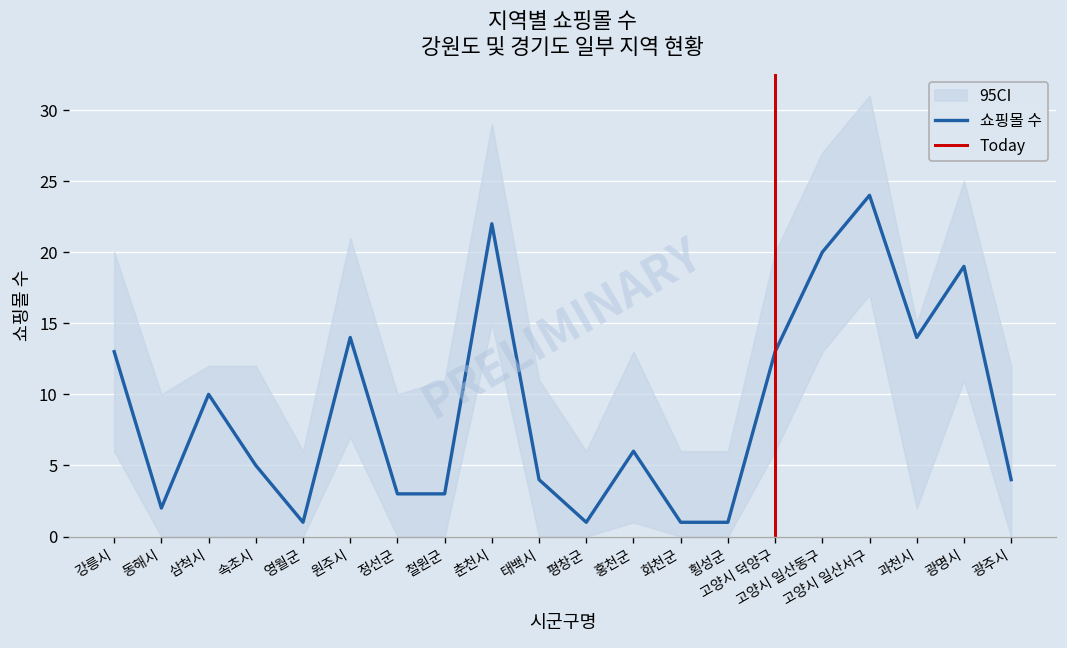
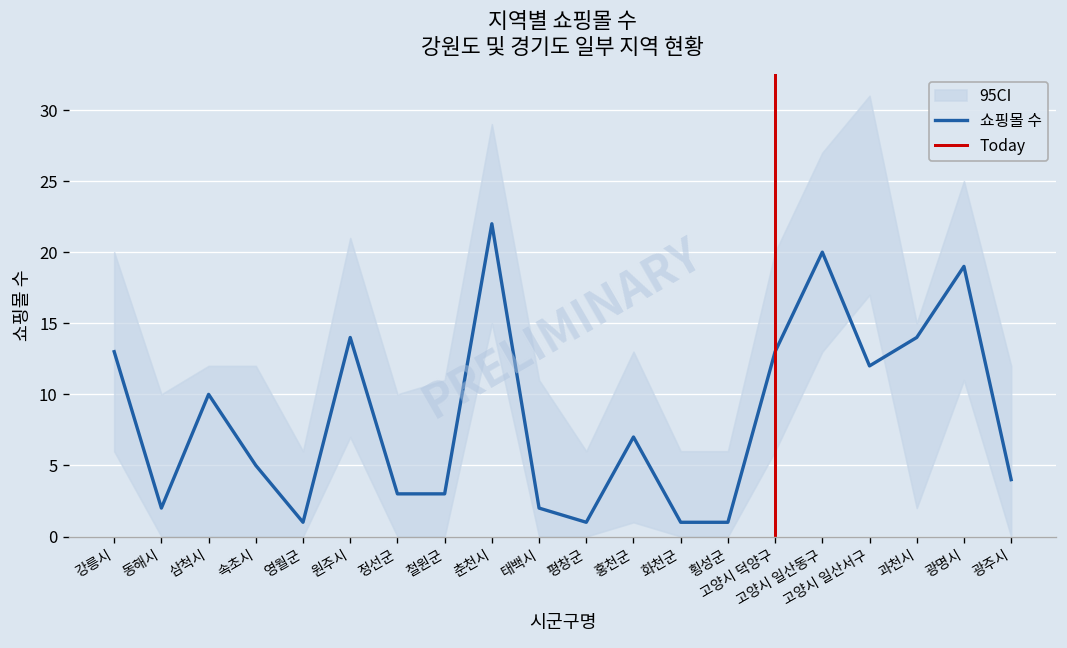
쇼핑몰 수, 태백시: 4 -> 2
쇼핑몰 수, 홍천군: 6 -> 7
쇼핑몰 수, 고양시 일산서구: 24 -> 12
